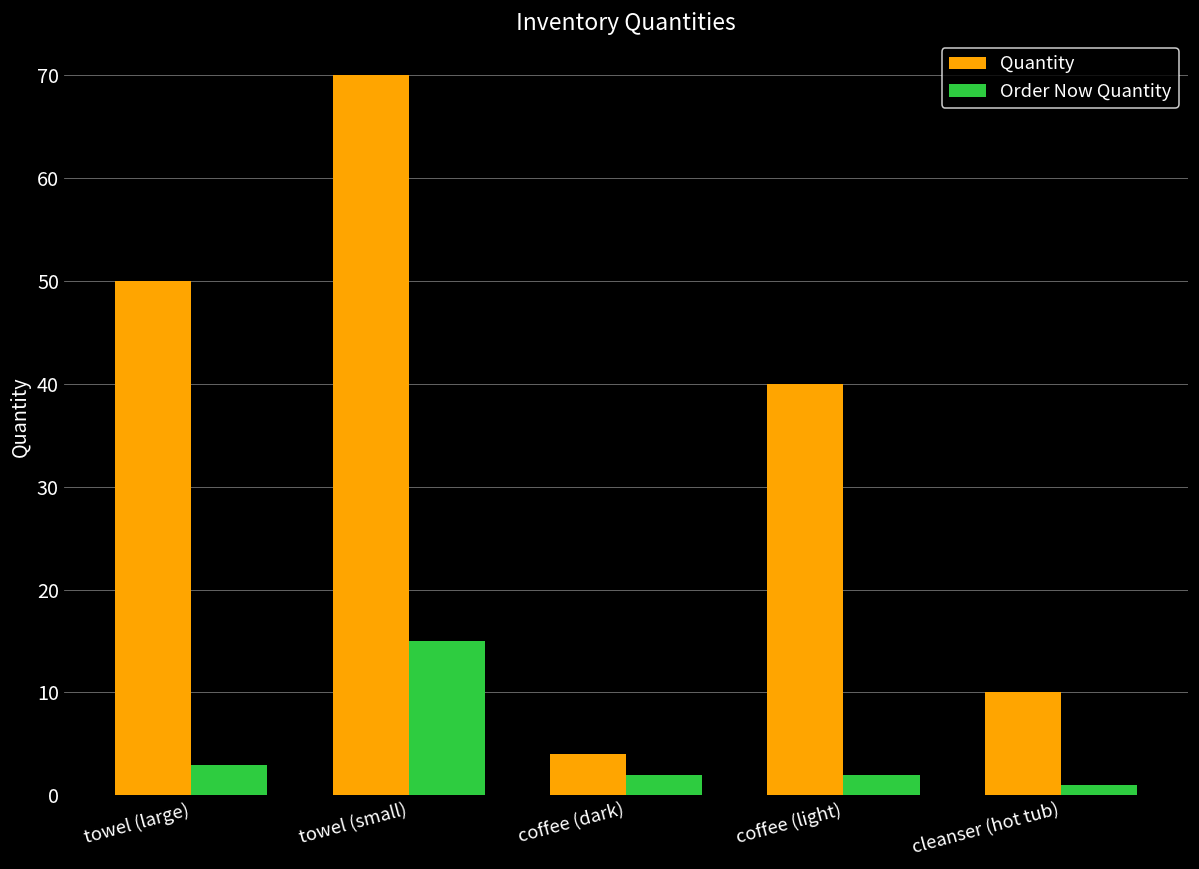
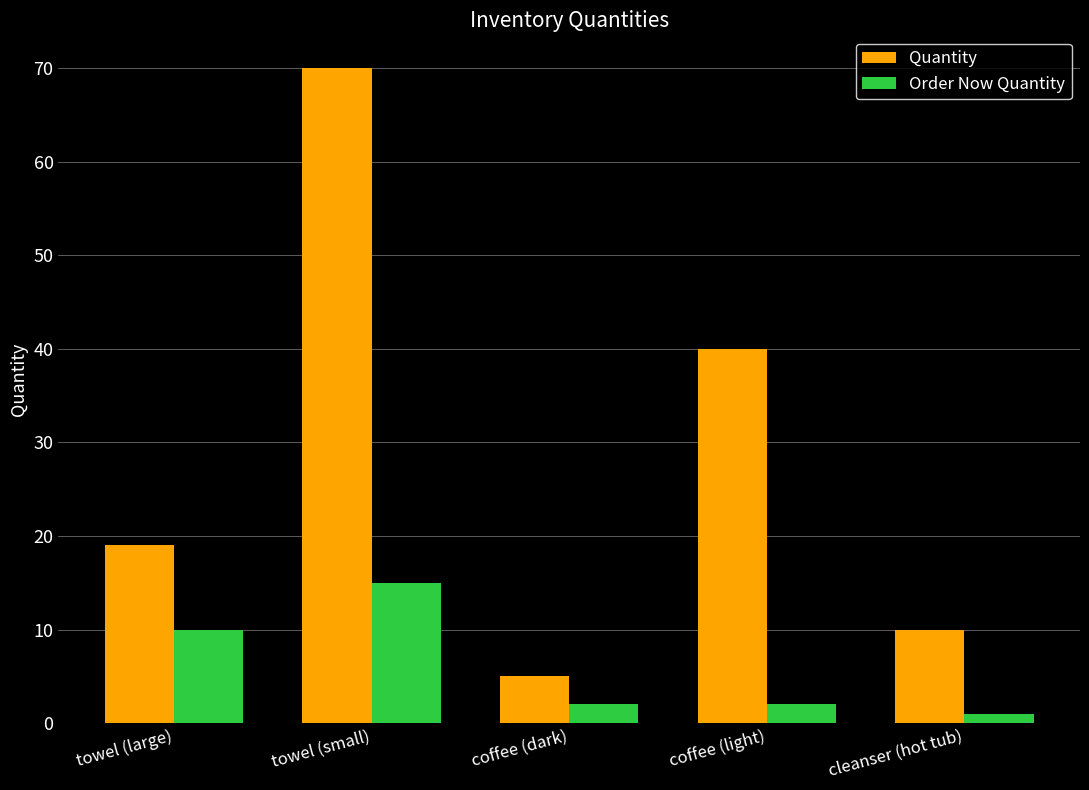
Quantity, towel (large): 50 -> 19
Order Now Quantity, towel (large): 3 -> 10
Quantity, coffee (dark): 4 -> 5
